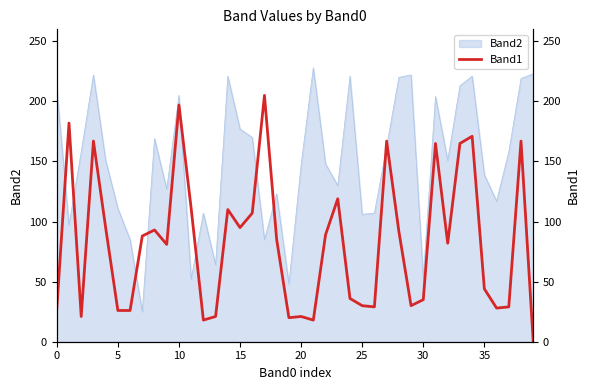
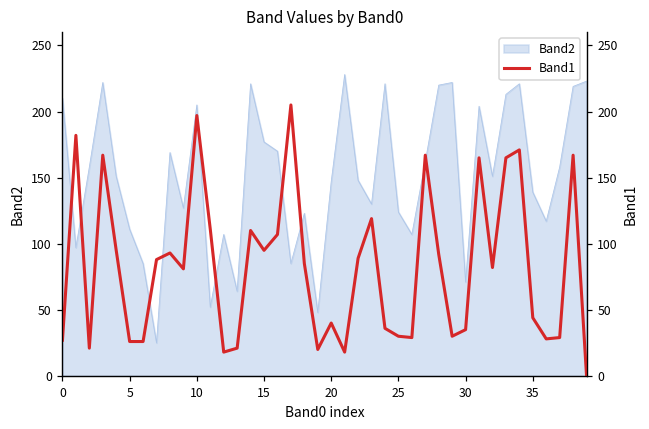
Band2, 25: 106 -> 124
Band2, 30: 53 -> 71
Band1, 20: 21 -> 40
